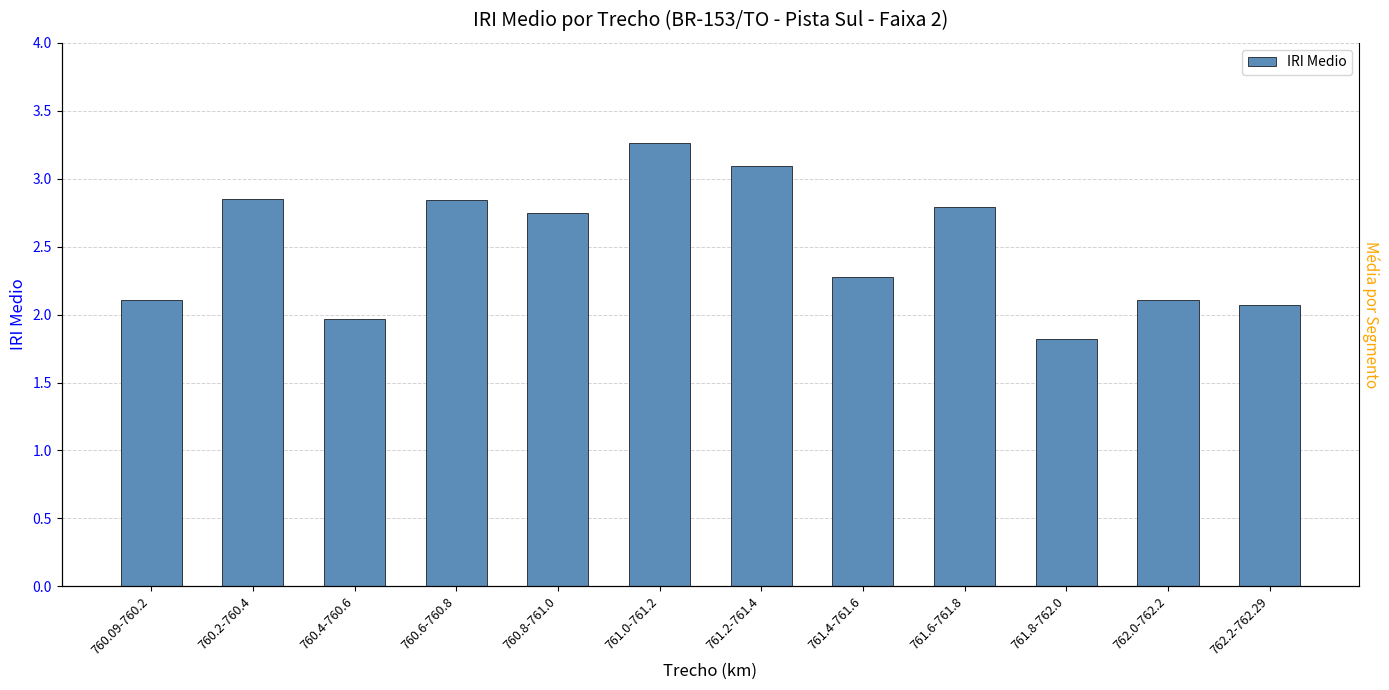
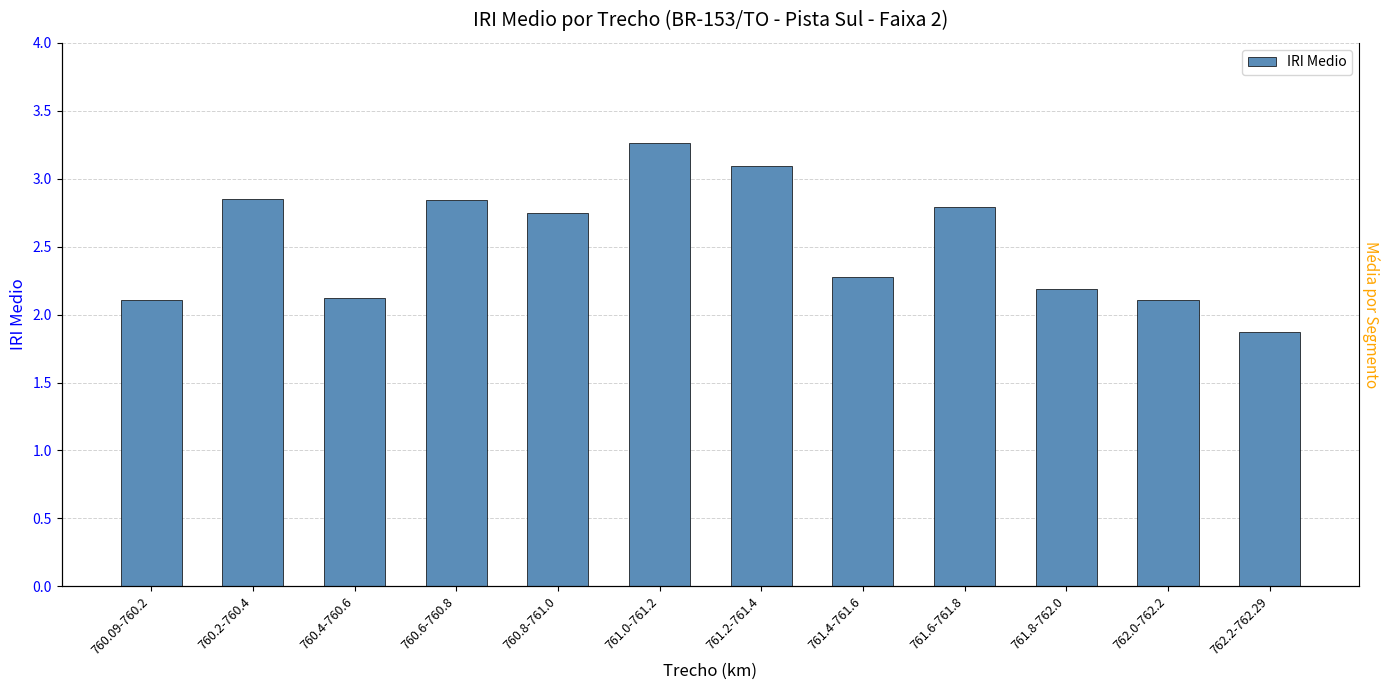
760.4-760.6: 1.97 -> 2.12
761.8-762.0: 1.82 -> 2.19
762.2-762.29: 2.07 -> 1.87
